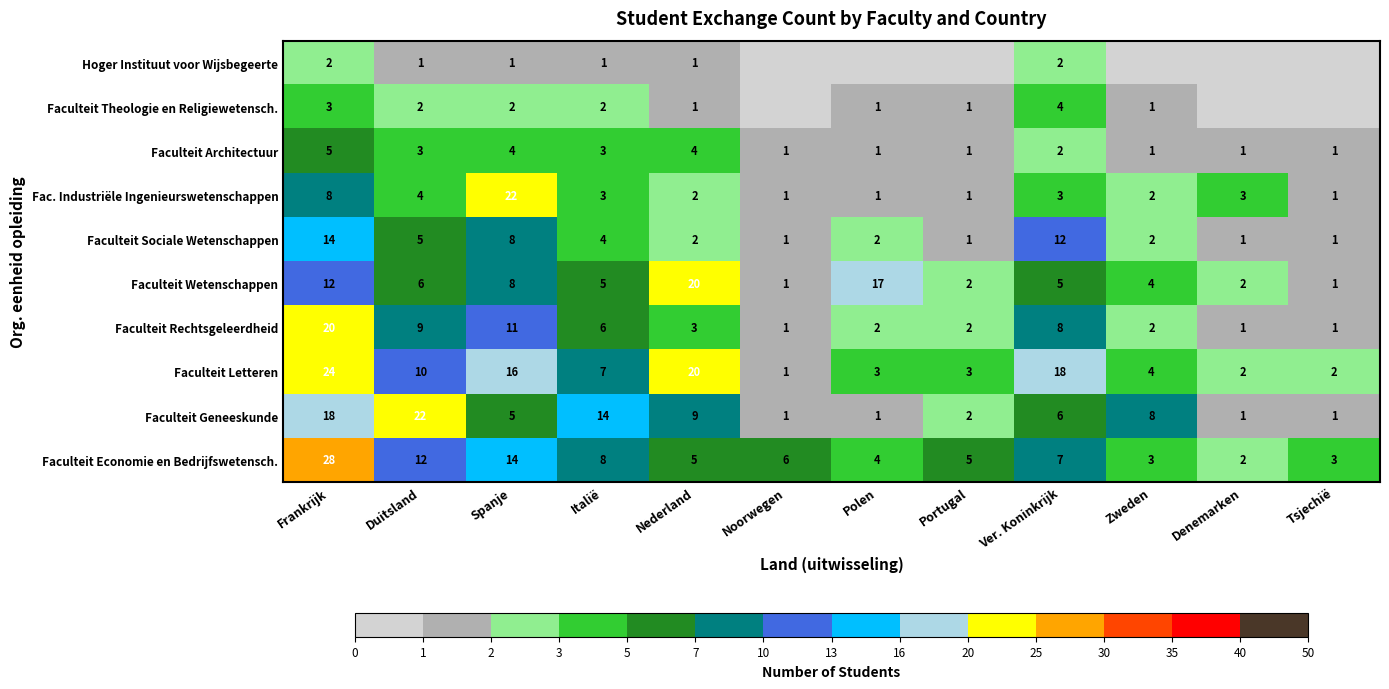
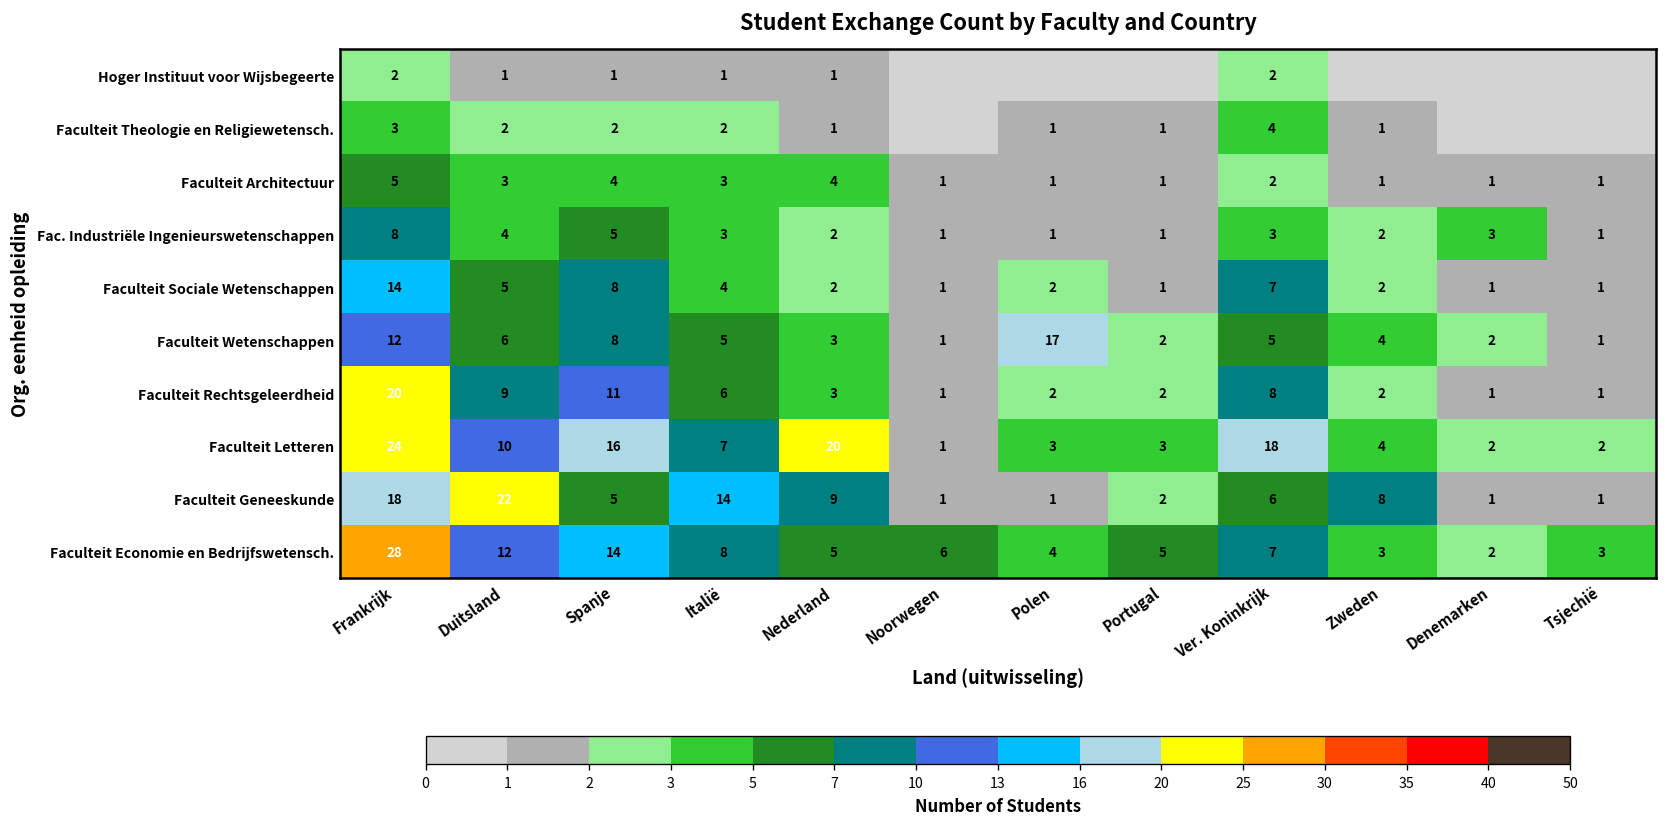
Fac. Industriële Ingenieurswetenschappen, Spanje: 22 -> 5
Faculteit Sociale Wetenschappen, Ver. Koninkrijk: 12 -> 7
Faculteit Wetenschappen, Nederland: 20 -> 3
